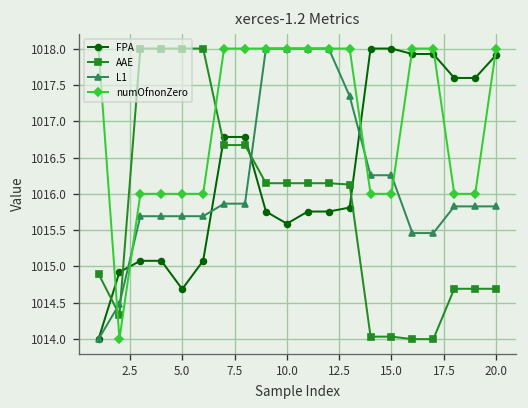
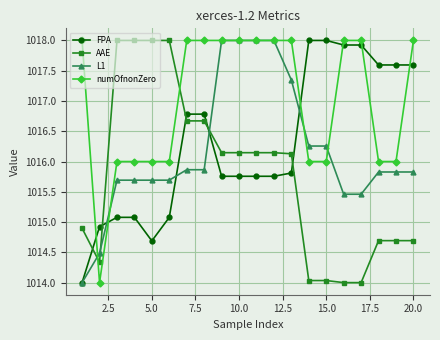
FPA, 10.0: 1015.6 -> 1015.8
FPA, 20.0: 1017.9 -> 1017.6
